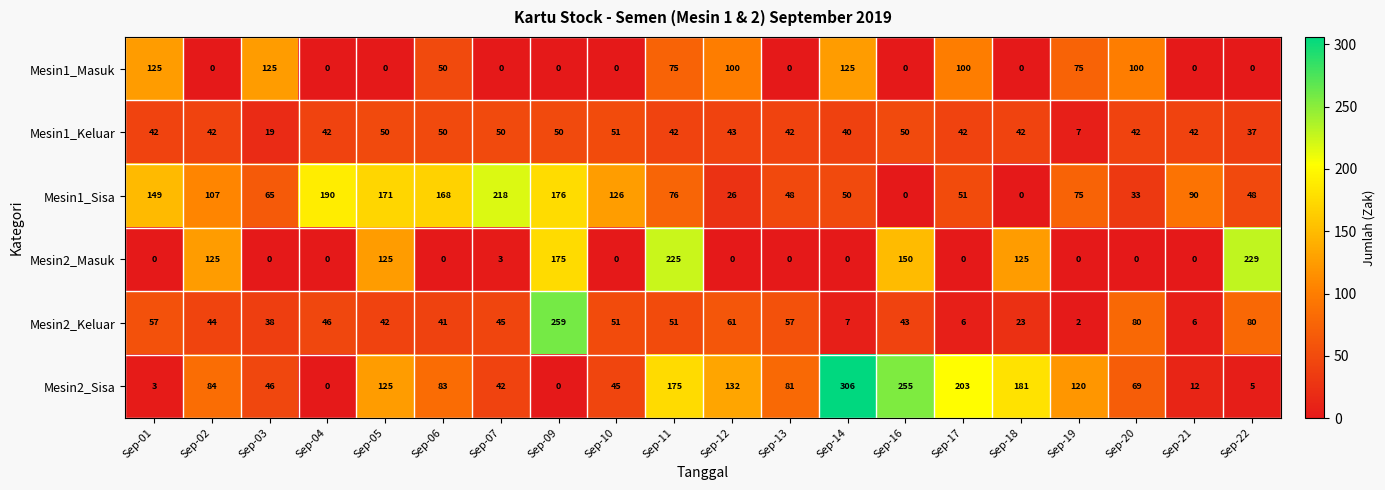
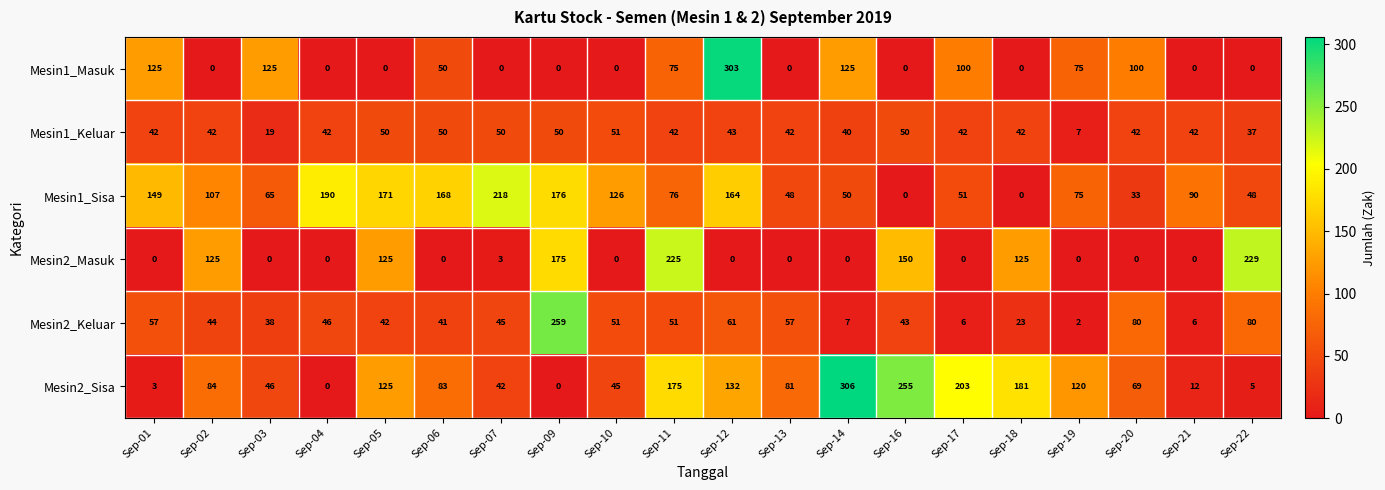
Mesin1_Masuk, Sep-12: 100 -> 303
Mesin1_Sisa, Sep-12: 26 -> 164
